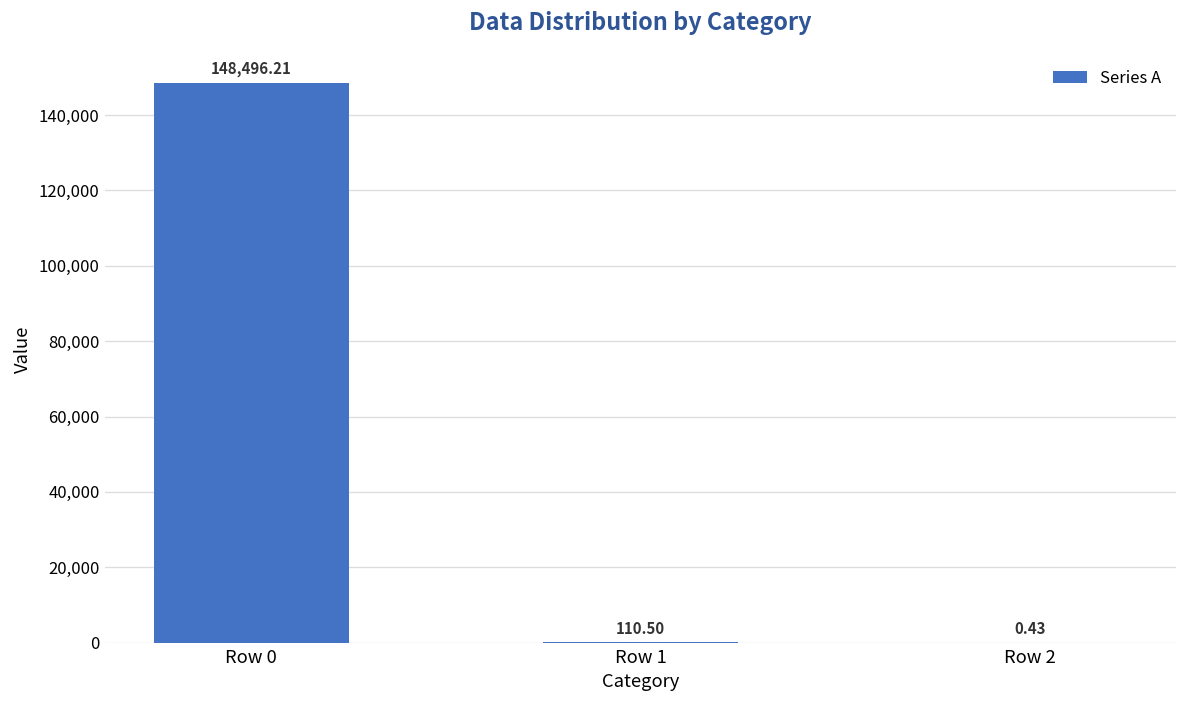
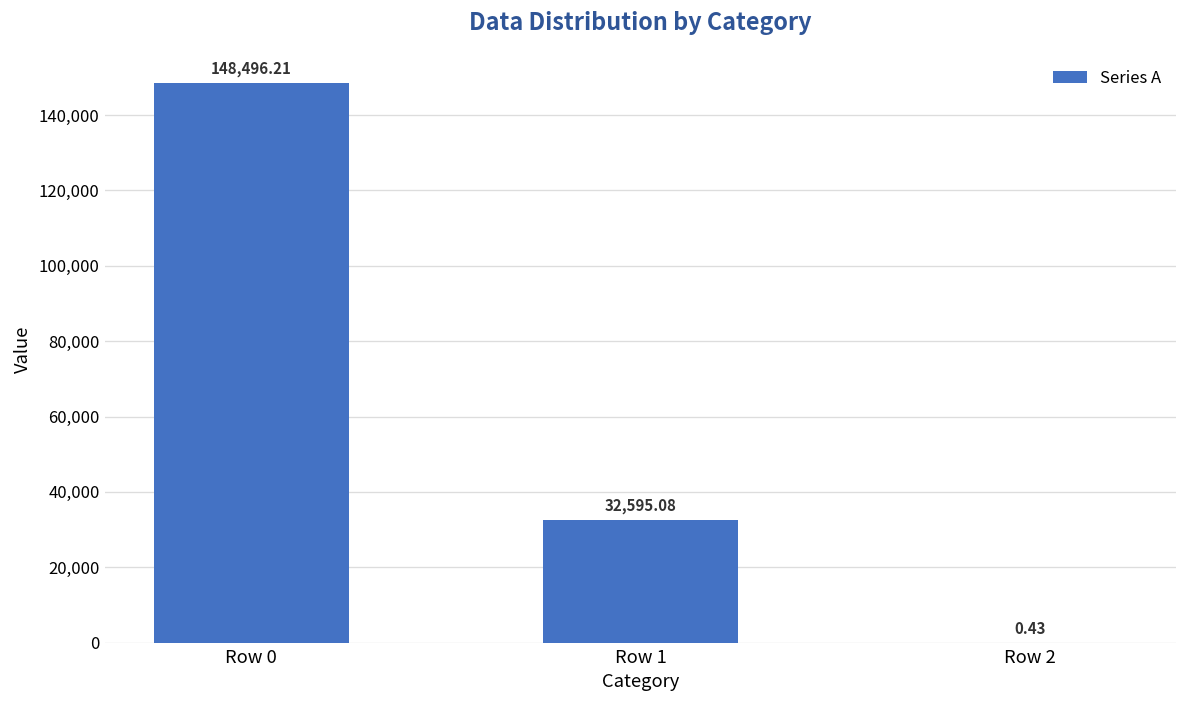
Row 1: 110.50 -> 32,595.08
